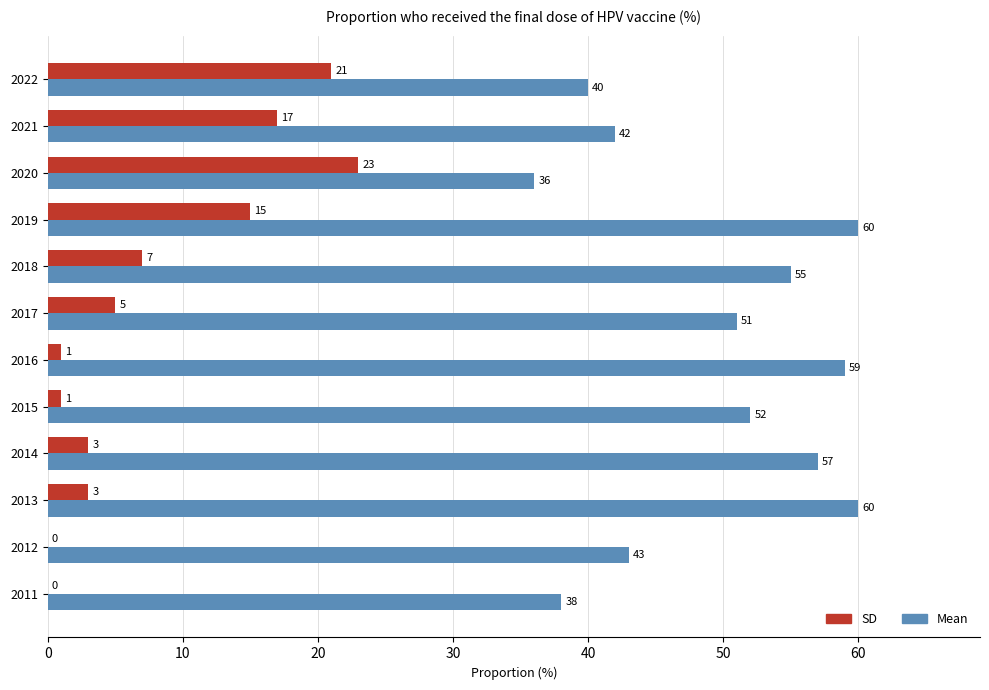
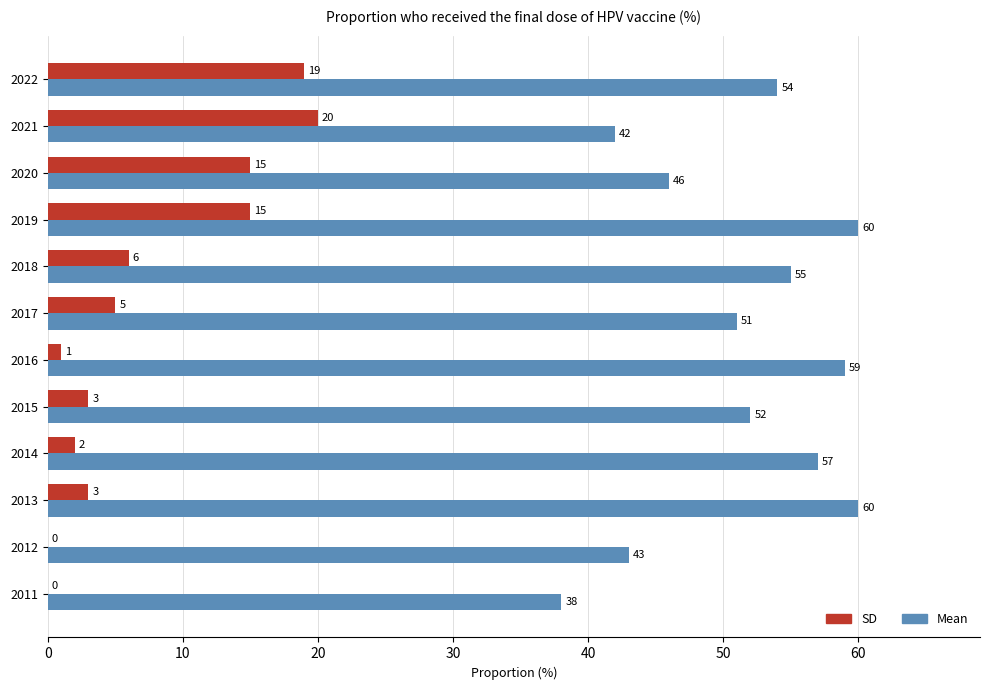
SD, 2022: 21 -> 19
Mean, 2022: 40 -> 54
SD, 2021: 17 -> 20
SD, 2020: 23 -> 15
Mean, 2020: 36 -> 46
SD, 2018: 7 -> 6
SD, 2015: 1 -> 3
SD, 2014: 3 -> 2
